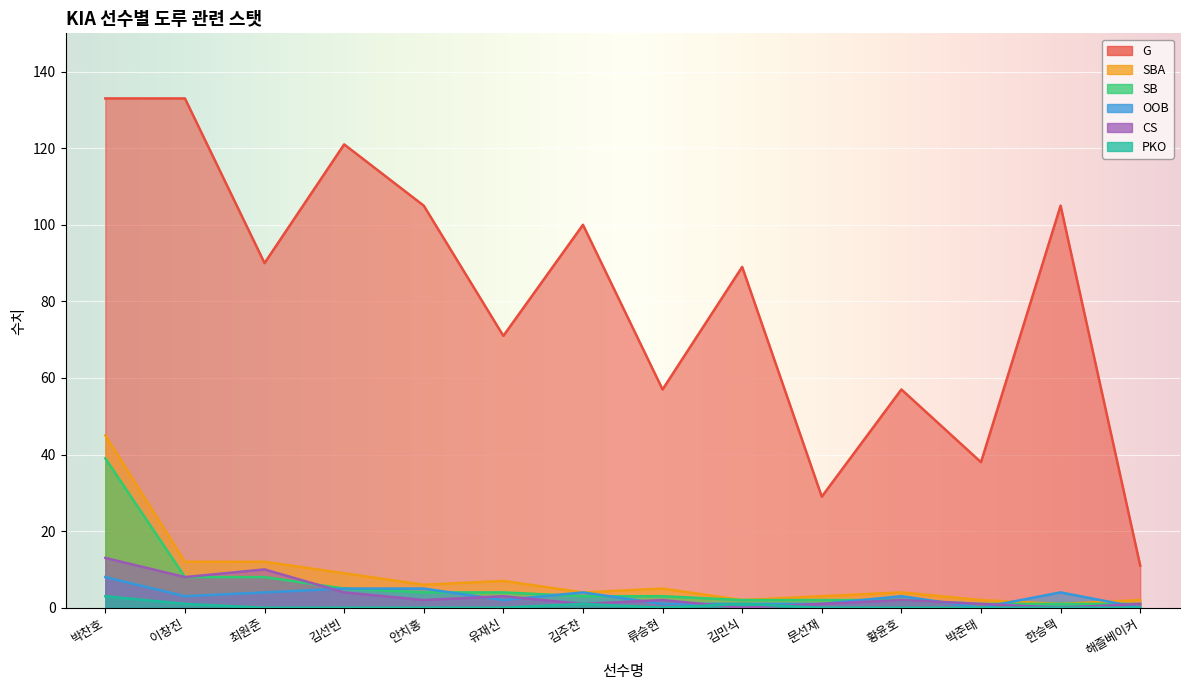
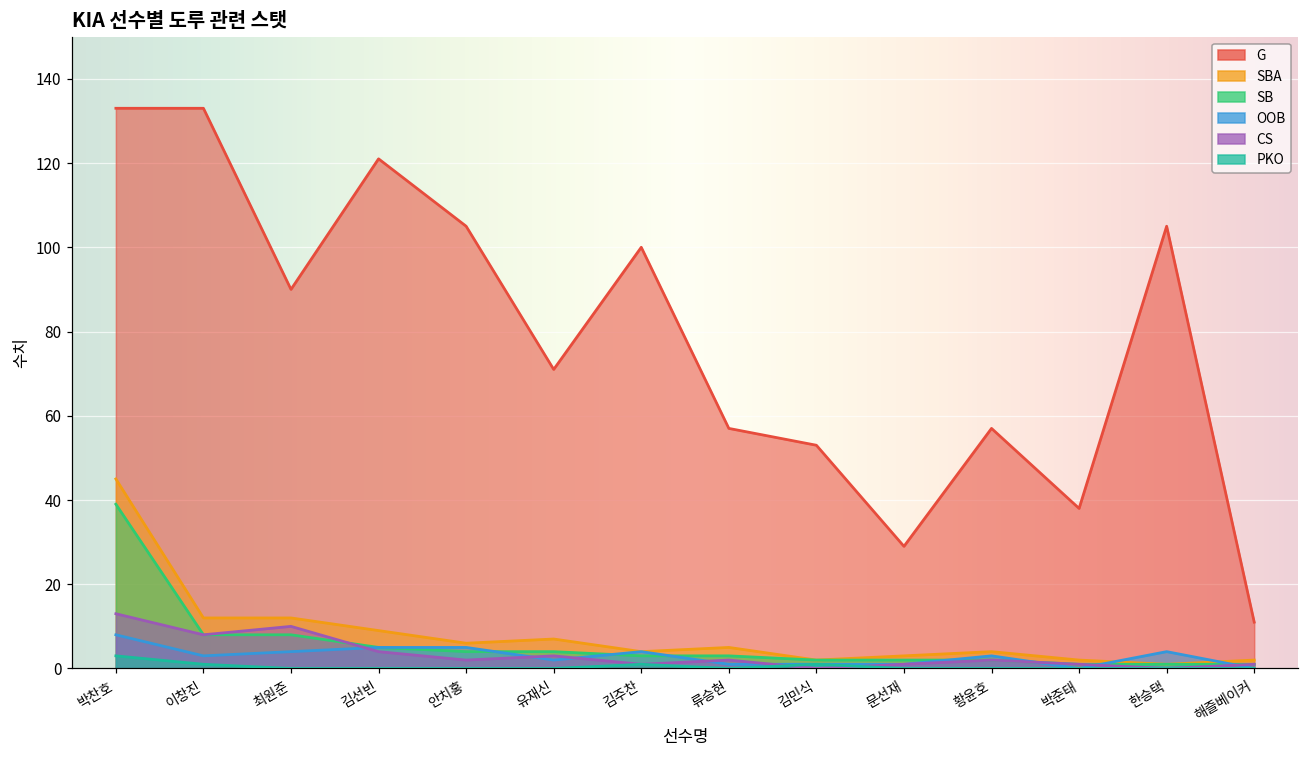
G, 김민식: 89 -> 53
